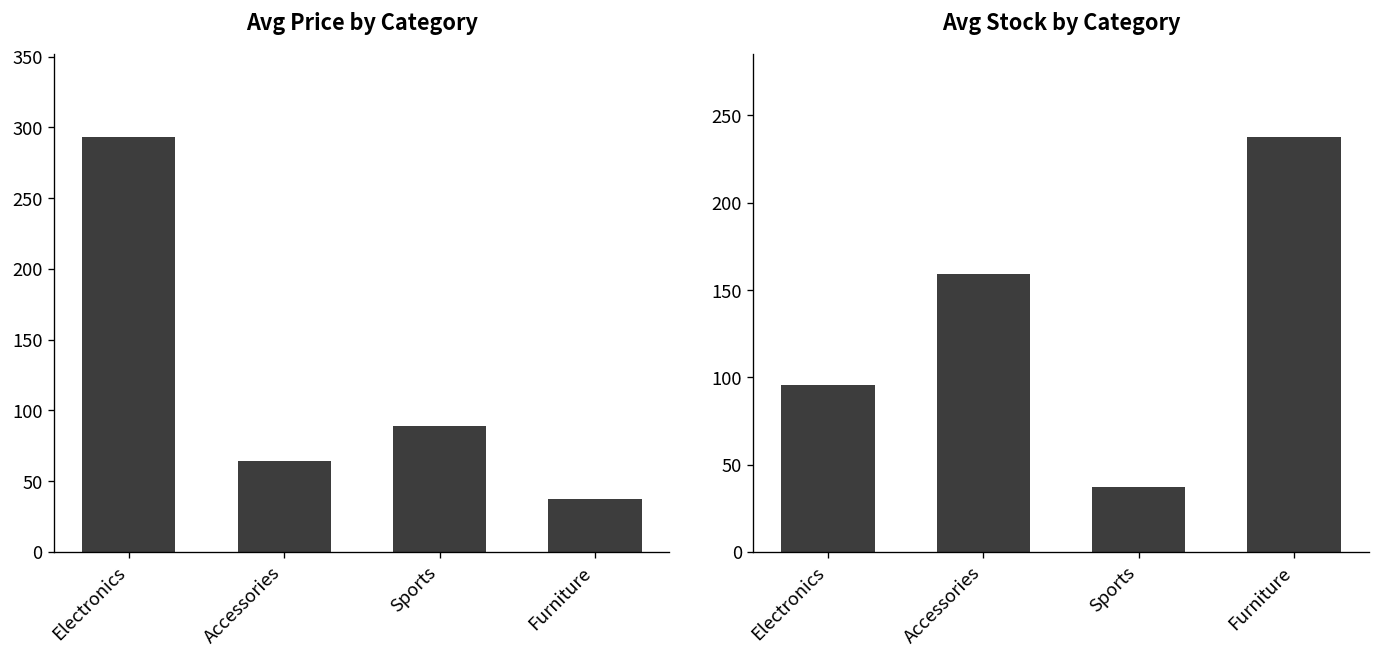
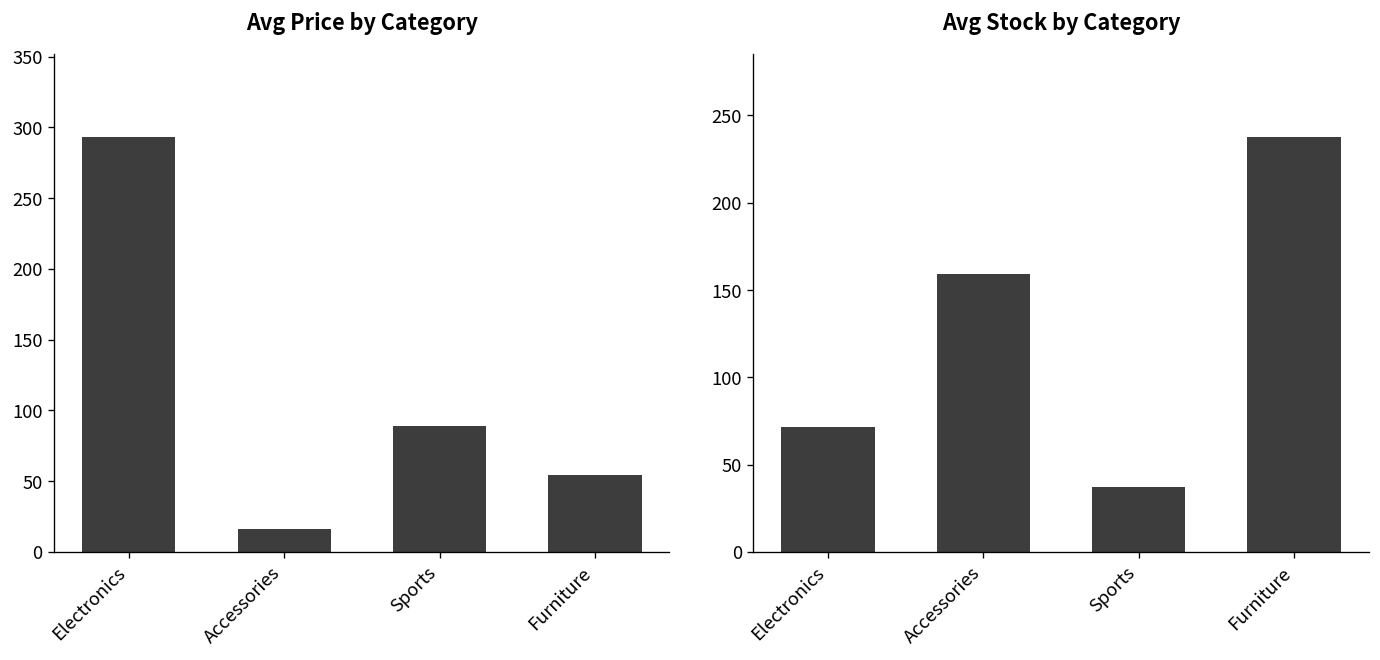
Avg Price by Category, Accessories: 65 -> 16
Avg Price by Category, Furniture: 37 -> 55
Avg Stock by Category, Electronics: 96 -> 72
